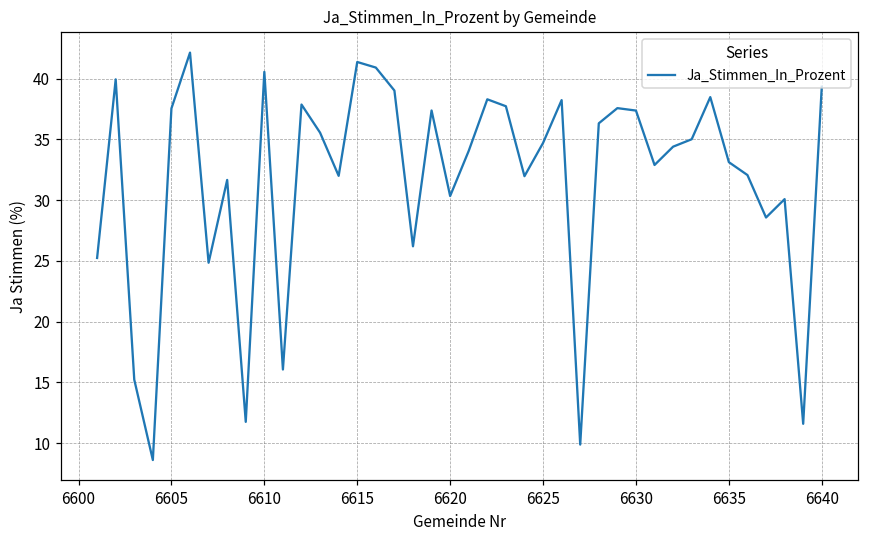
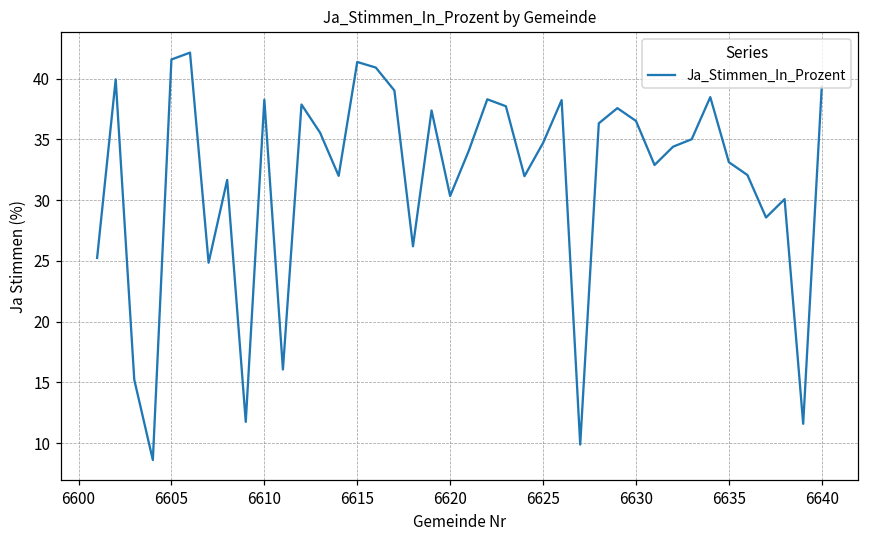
6605: 37.6 -> 41.6
6610: 40.6 -> 38.3
6630: 37.4 -> 36.5
